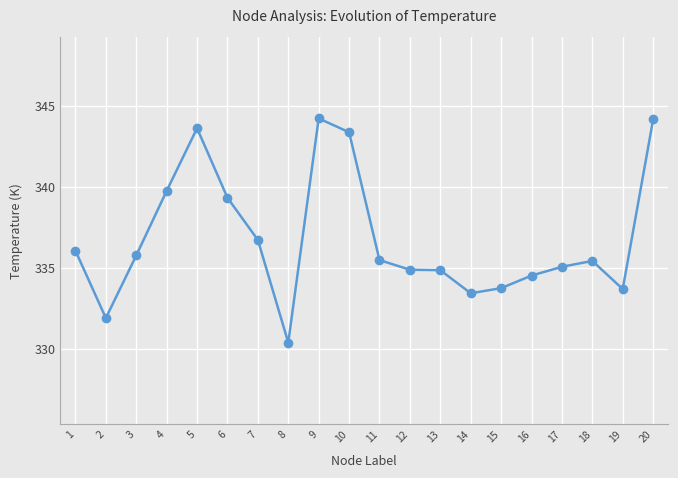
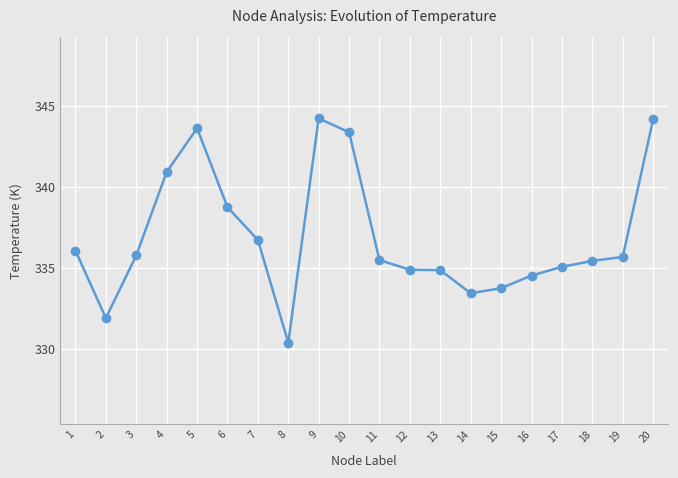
4: 339.8 -> 340.9
6: 339.3 -> 338.8
19: 333.7 -> 335.7
